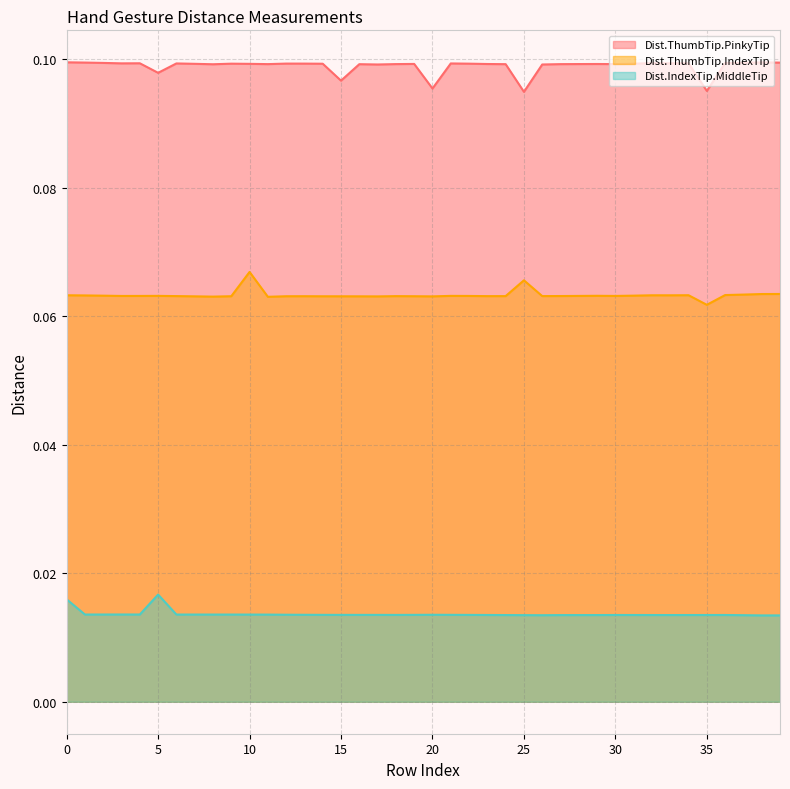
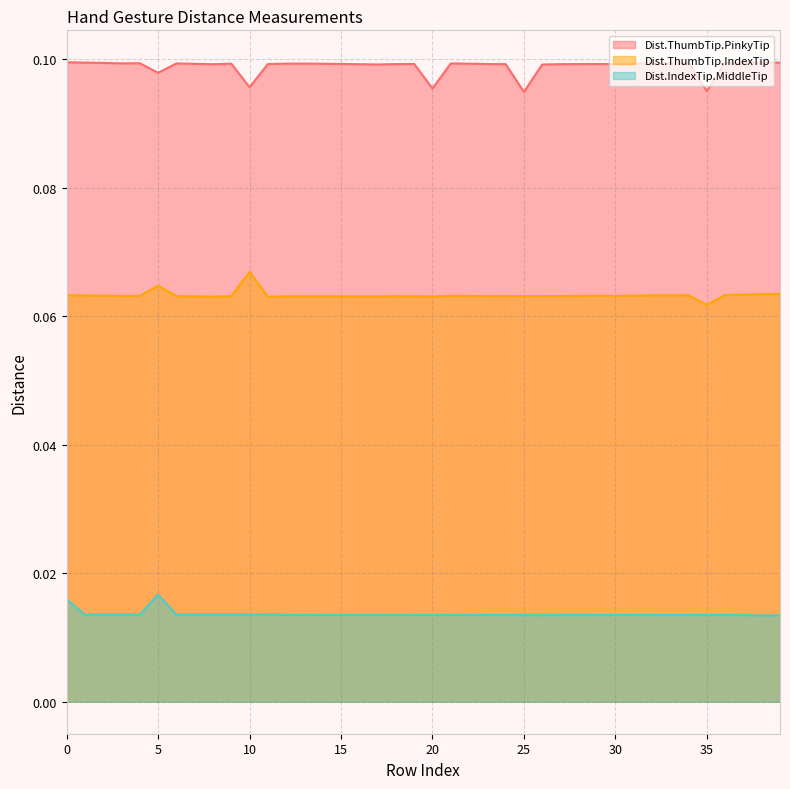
Dist.ThumbTip.IndexTip, 5: 0.063 -> 0.065
Dist.ThumbTip.PinkyTip, 10: 0.099 -> 0.096
Dist.ThumbTip.PinkyTip, 15: 0.097 -> 0.099
Dist.ThumbTip.IndexTip, 25: 0.066 -> 0.063
